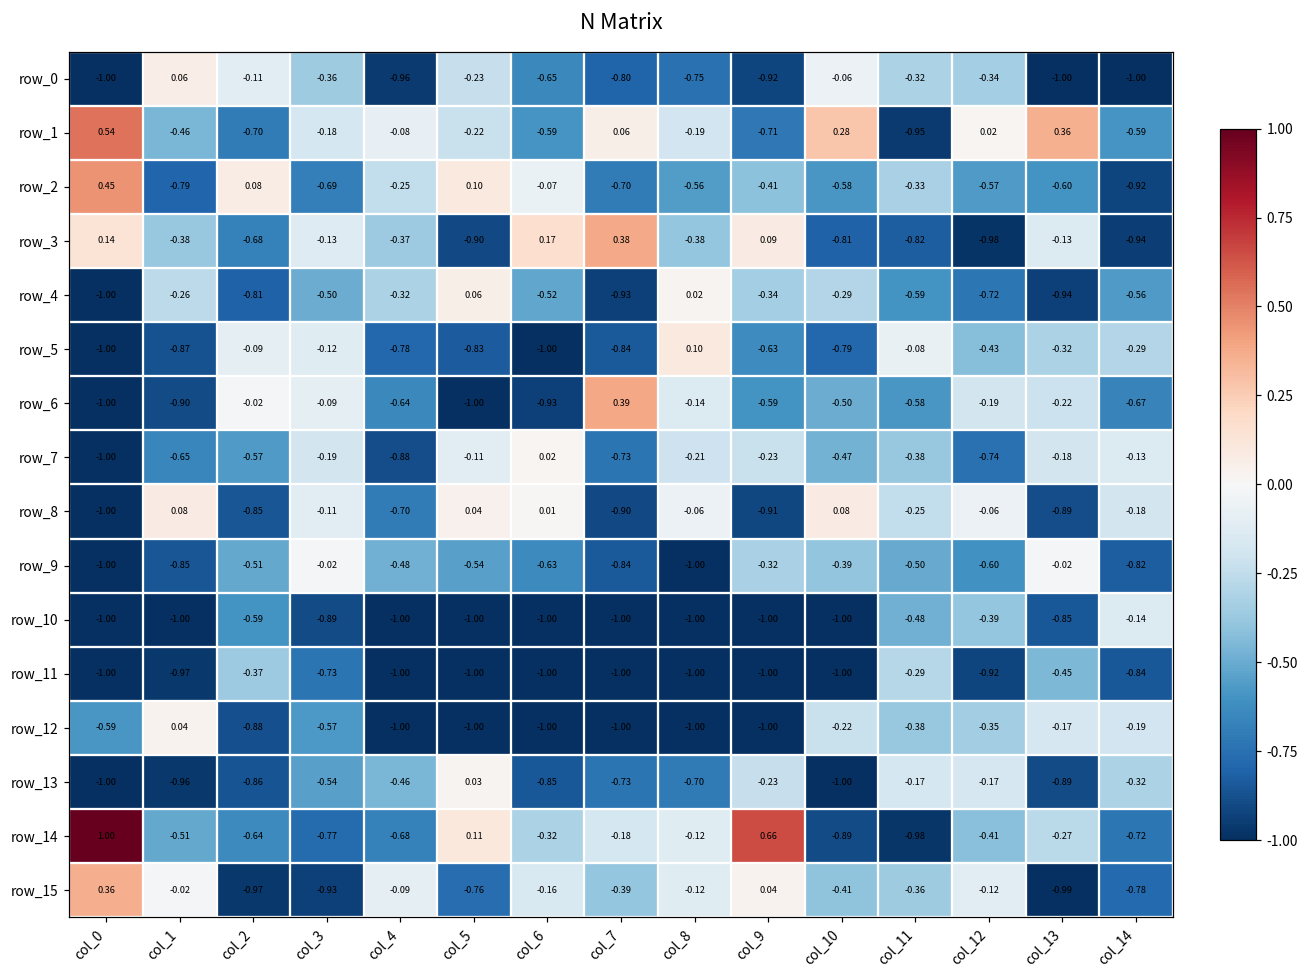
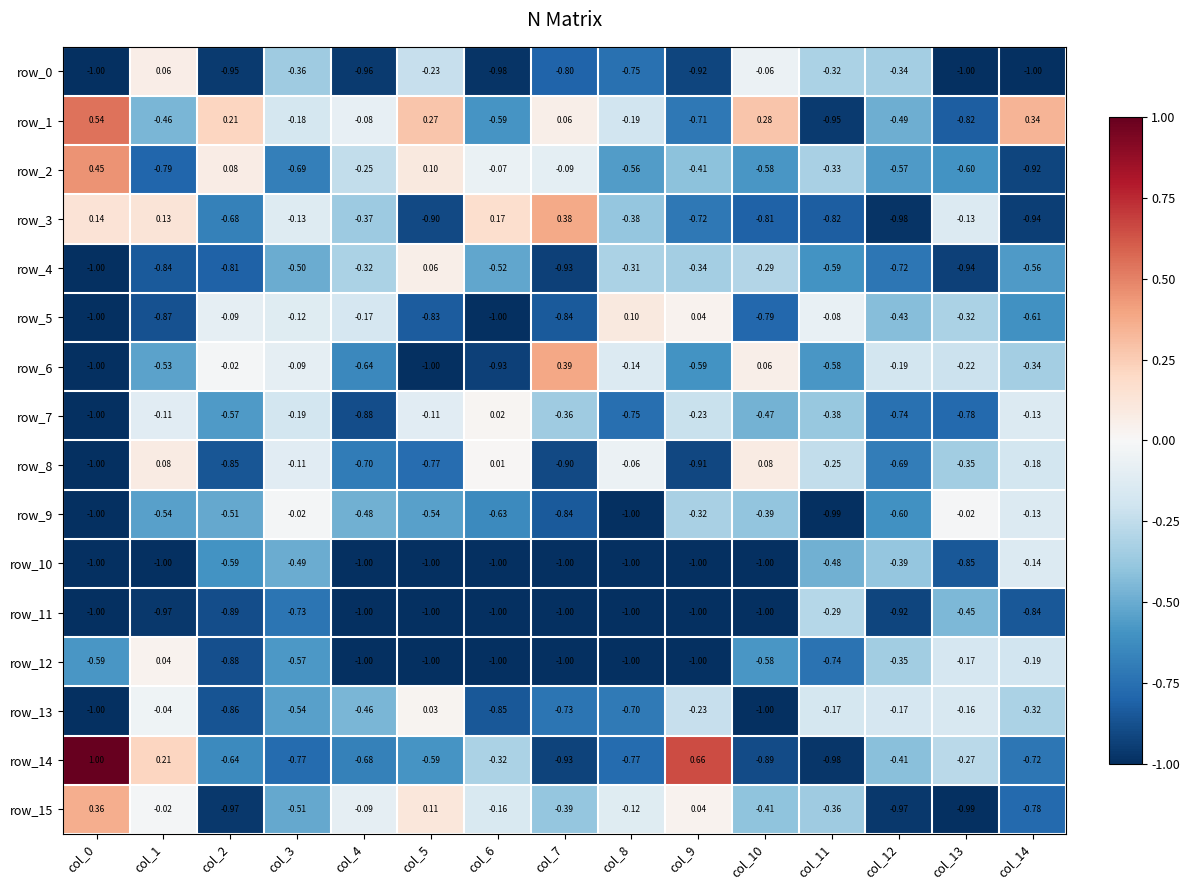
row_0, col_2: -0.11 -> -0.95
row_0, col_6: -0.65 -> -0.98
row_1, col_2: -0.70 -> 0.21
row_1, col_5: -0.22 -> 0.27
row_1, col_12: 0.02 -> -0.49
row_1, col_13: 0.36 -> -0.82
row_1, col_14: -0.59 -> 0.34
row_2, col_7: -0.70 -> -0.09
row_3, col_1: -0.38 -> 0.13
row_3, col_9: 0.09 -> -0.72
row_4, col_1: -0.26 -> -0.84
row_4, col_8: 0.02 -> -0.31
row_5, col_4: -0.78 -> -0.17
row_5, col_9: -0.63 -> 0.04
row_5, col_14: -0.29 -> -0.61
row_6, col_1: -0.90 -> -0.53
row_6, col_10: -0.50 -> 0.06
row_6, col_14: -0.67 -> -0.34
row_7, col_1: -0.65 -> -0.11
row_7, col_7: -0.73 -> -0.36
row_7, col_8: -0.21 -> -0.75
row_7, col_13: -0.18 -> -0.78
row_8, col_5: 0.04 -> -0.77
row_8, col_12: -0.06 -> -0.69
row_8, col_13: -0.89 -> -0.35
row_9, col_1: -0.85 -> -0.54
row_9, col_11: -0.50 -> -0.99
row_9, col_14: -0.82 -> -0.13
row_10, col_3: -0.89 -> -0.49
row_11, col_2: -0.37 -> -0.89
row_12, col_10: -0.22 -> -0.58
row_12, col_11: -0.38 -> -0.74
row_13, col_1: -0.96 -> -0.04
row_13, col_13: -0.89 -> -0.16
row_14, col_1: -0.51 -> 0.21
row_14, col_5: 0.11 -> -0.59
row_14, col_7: -0.18 -> -0.93
row_14, col_8: -0.12 -> -0.77
row_15, col_3: -0.93 -> -0.51
row_15, col_5: -0.76 -> 0.11
row_15, col_12: -0.12 -> -0.97
